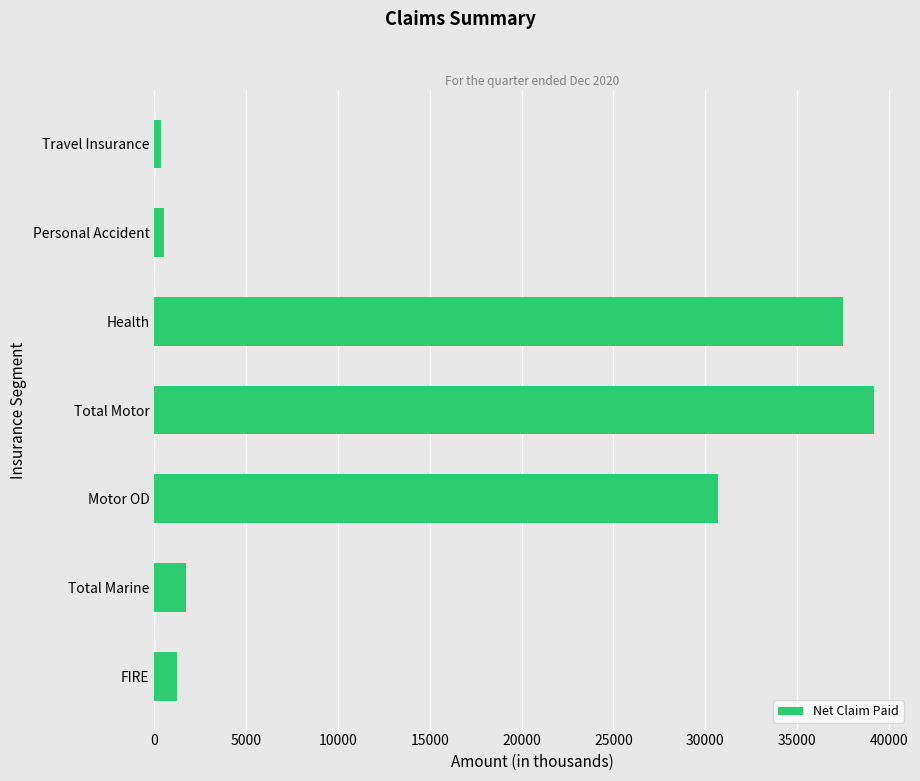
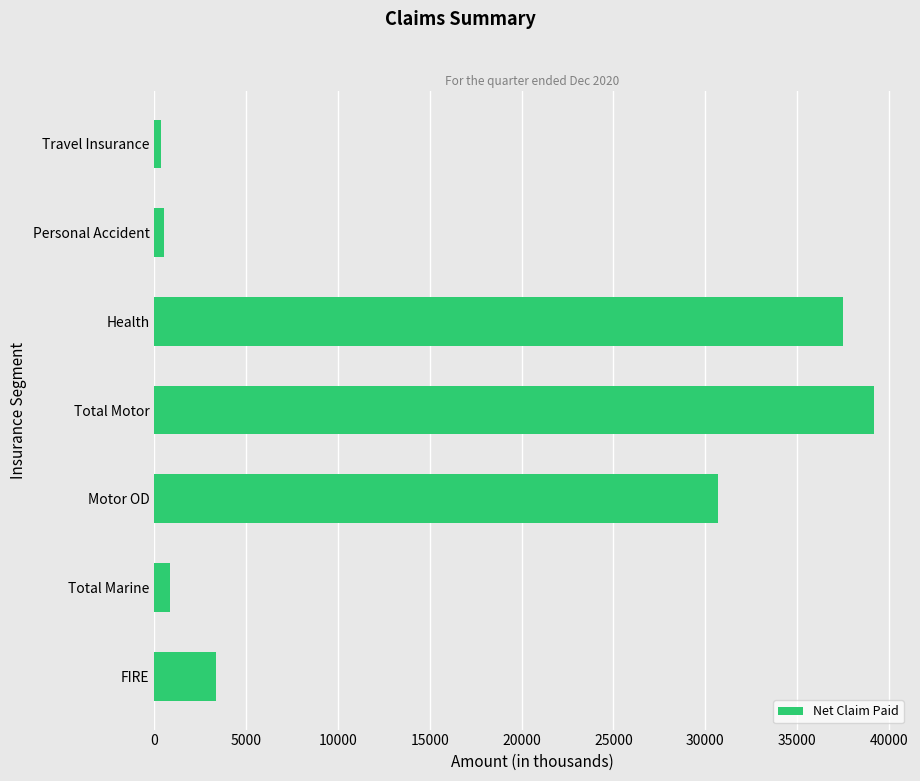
Total Marine: 1700 -> 900
FIRE: 1200 -> 3400
